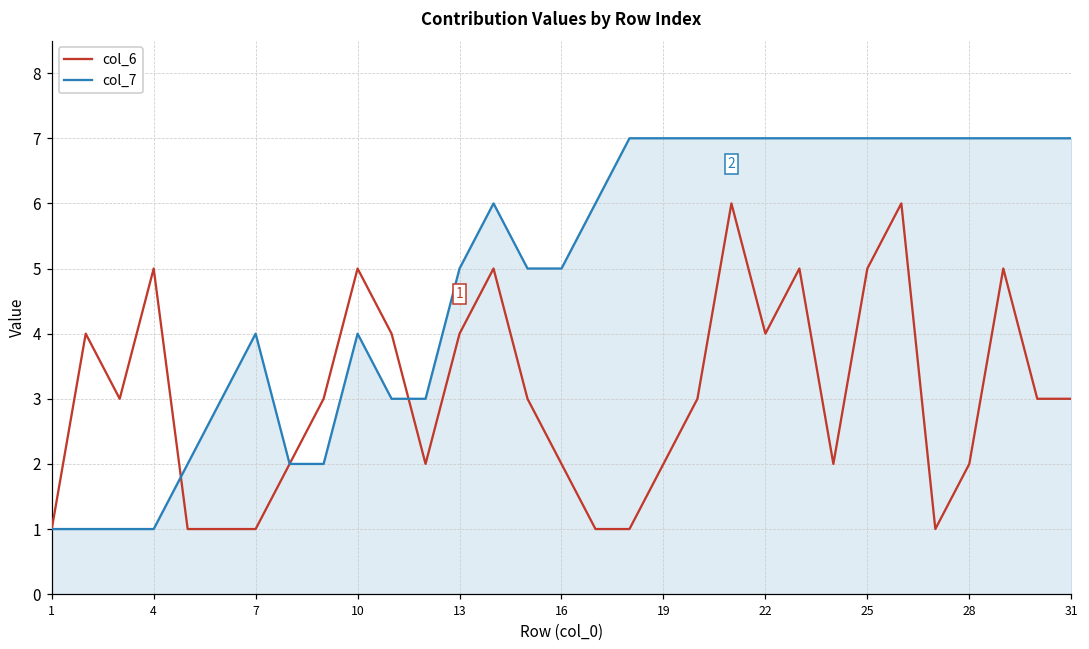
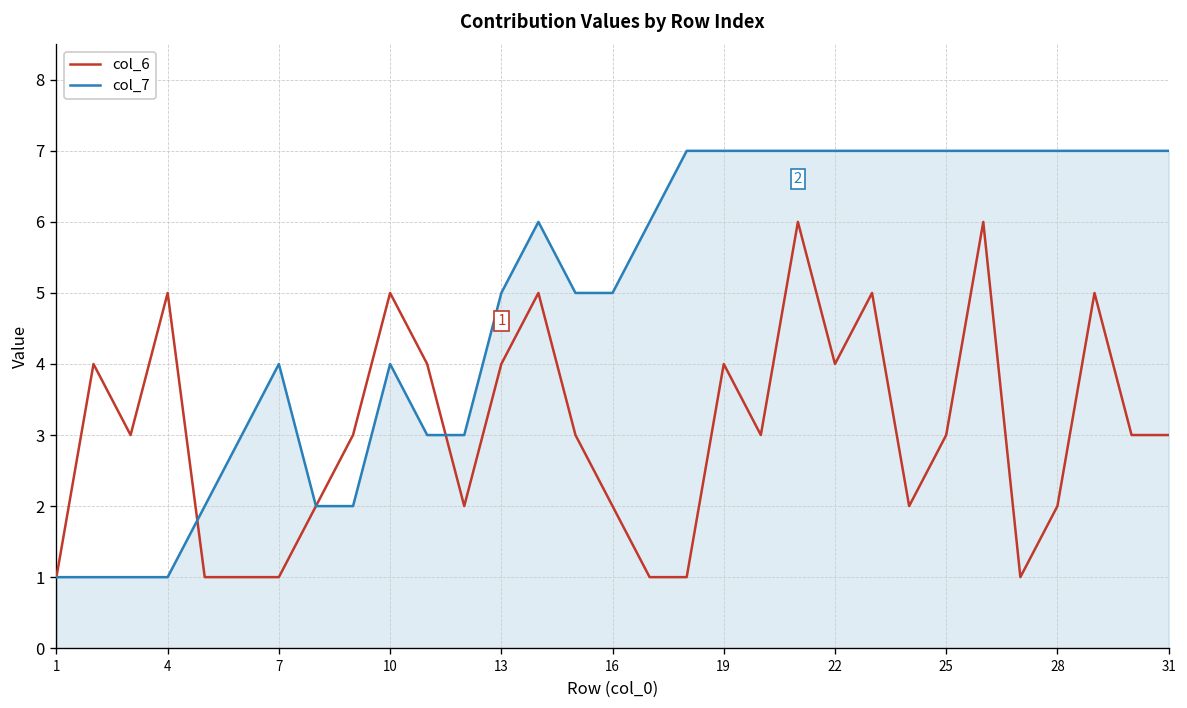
col_6, 19: 2 -> 4
col_6, 25: 5 -> 3
